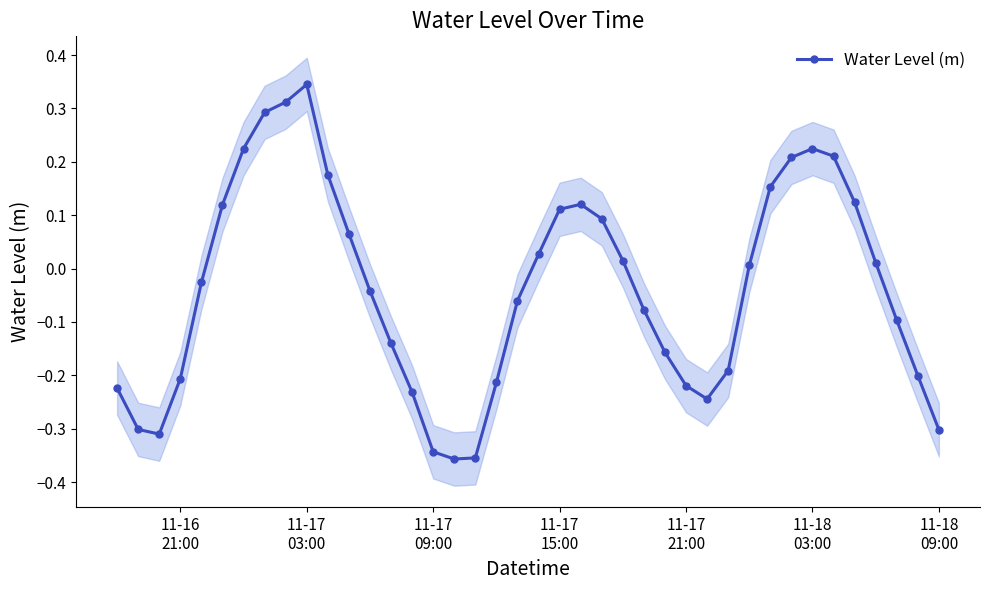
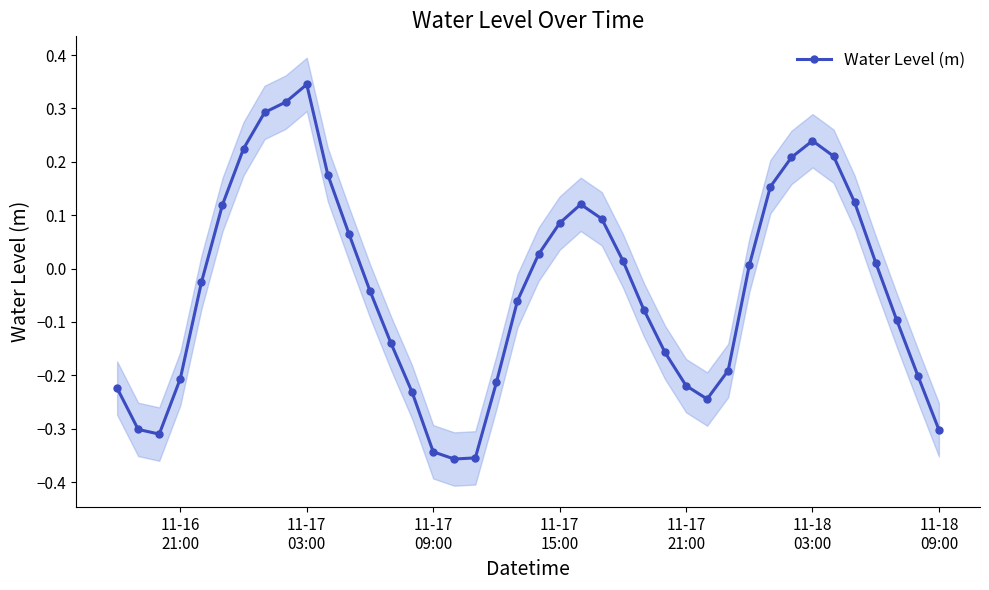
Water Level (m), 11-17 15:00: 0.11 -> 0.09
Water Level (m), 11-18 03:00: 0.22 -> 0.24
